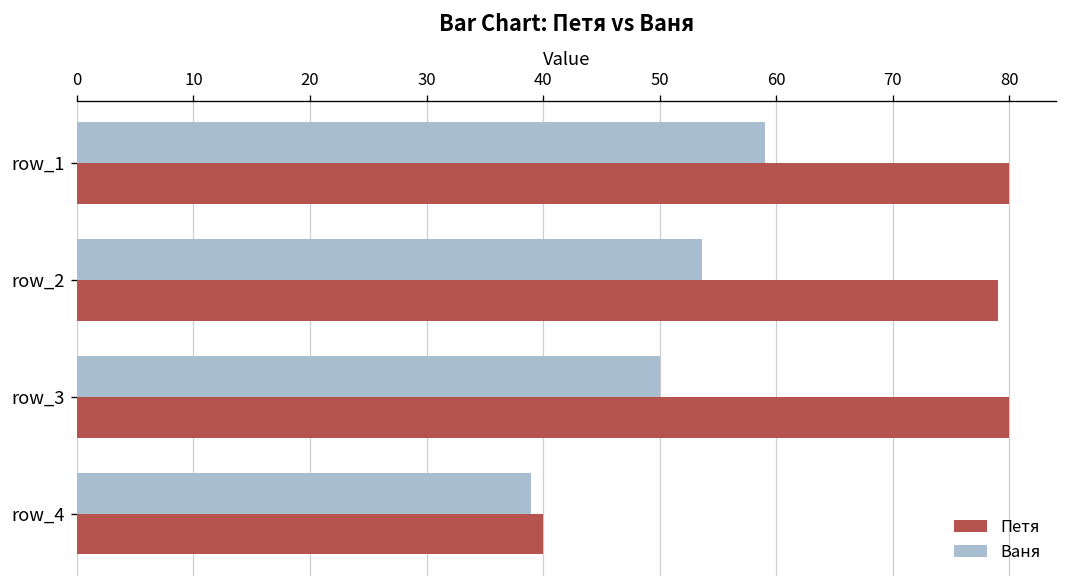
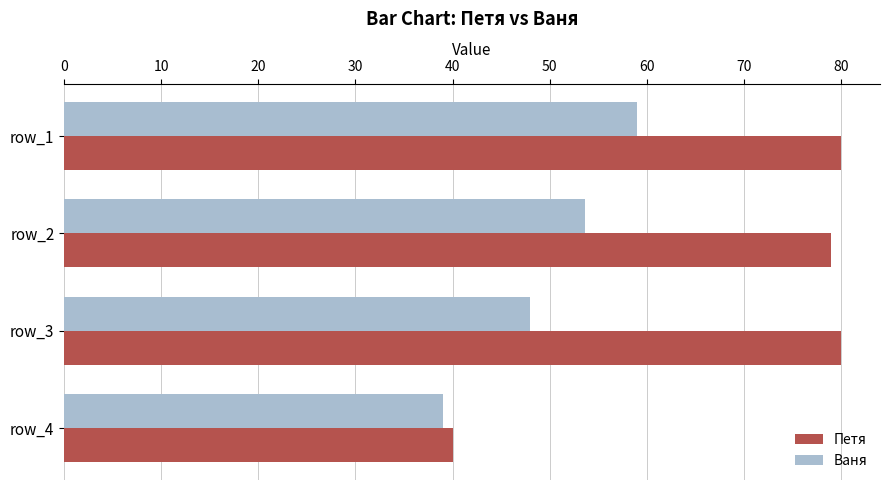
Ваня, row_3: 50 -> 48
